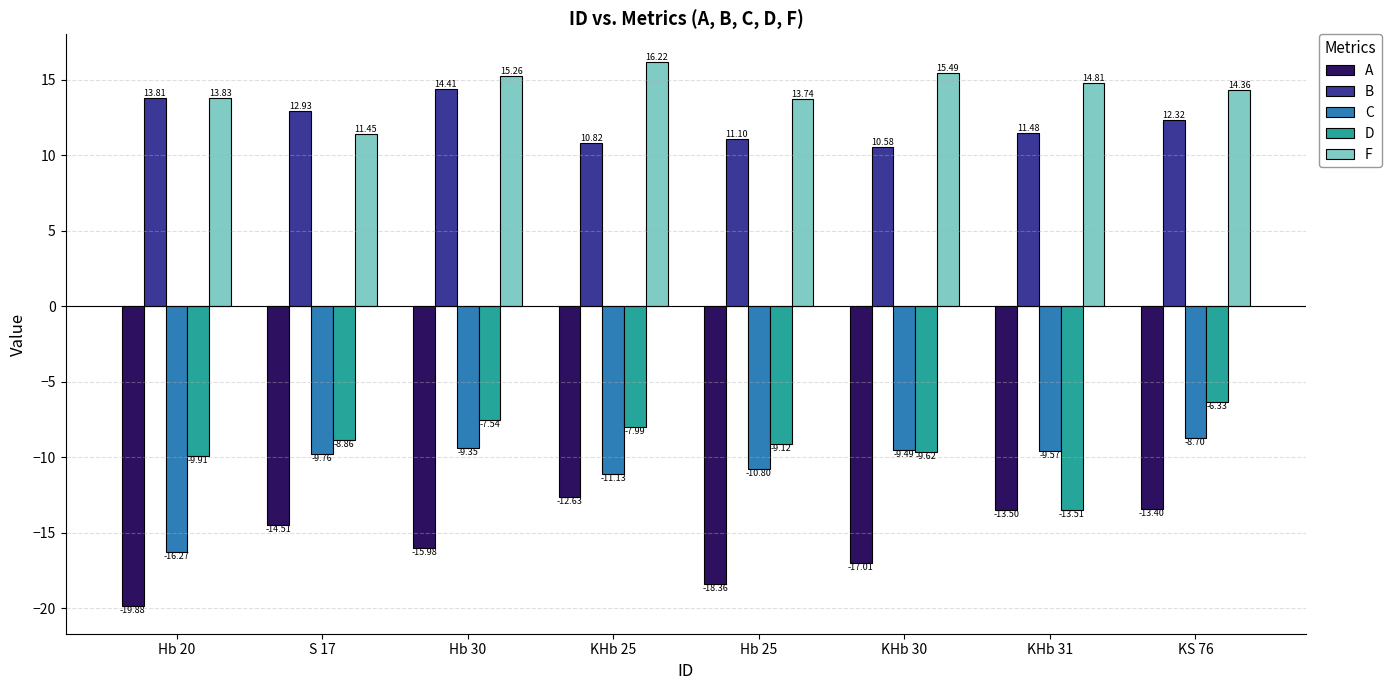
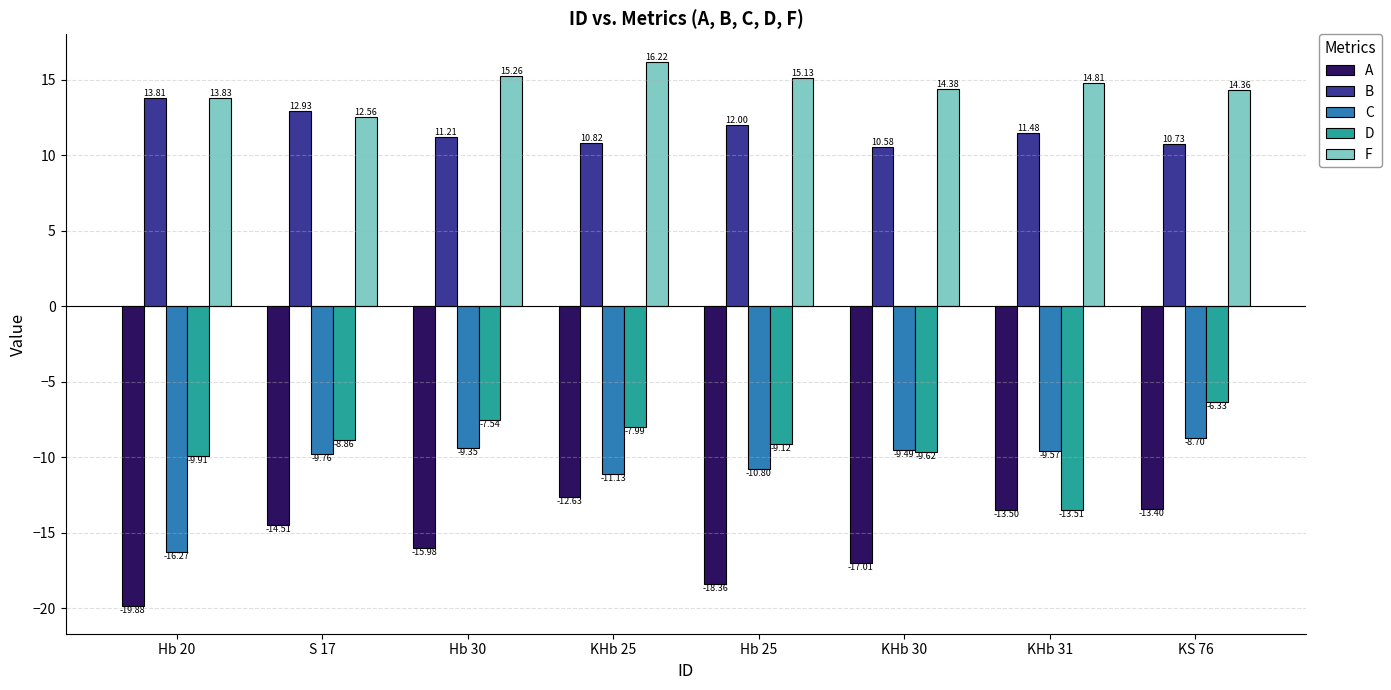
F, S 17: 11.45 -> 12.56
B, Hb 30: 14.41 -> 11.21
B, Hb 25: 11.10 -> 12.00
F, Hb 25: 13.74 -> 15.13
F, KHb 30: 15.49 -> 14.38
B, KS 76: 12.32 -> 10.73
